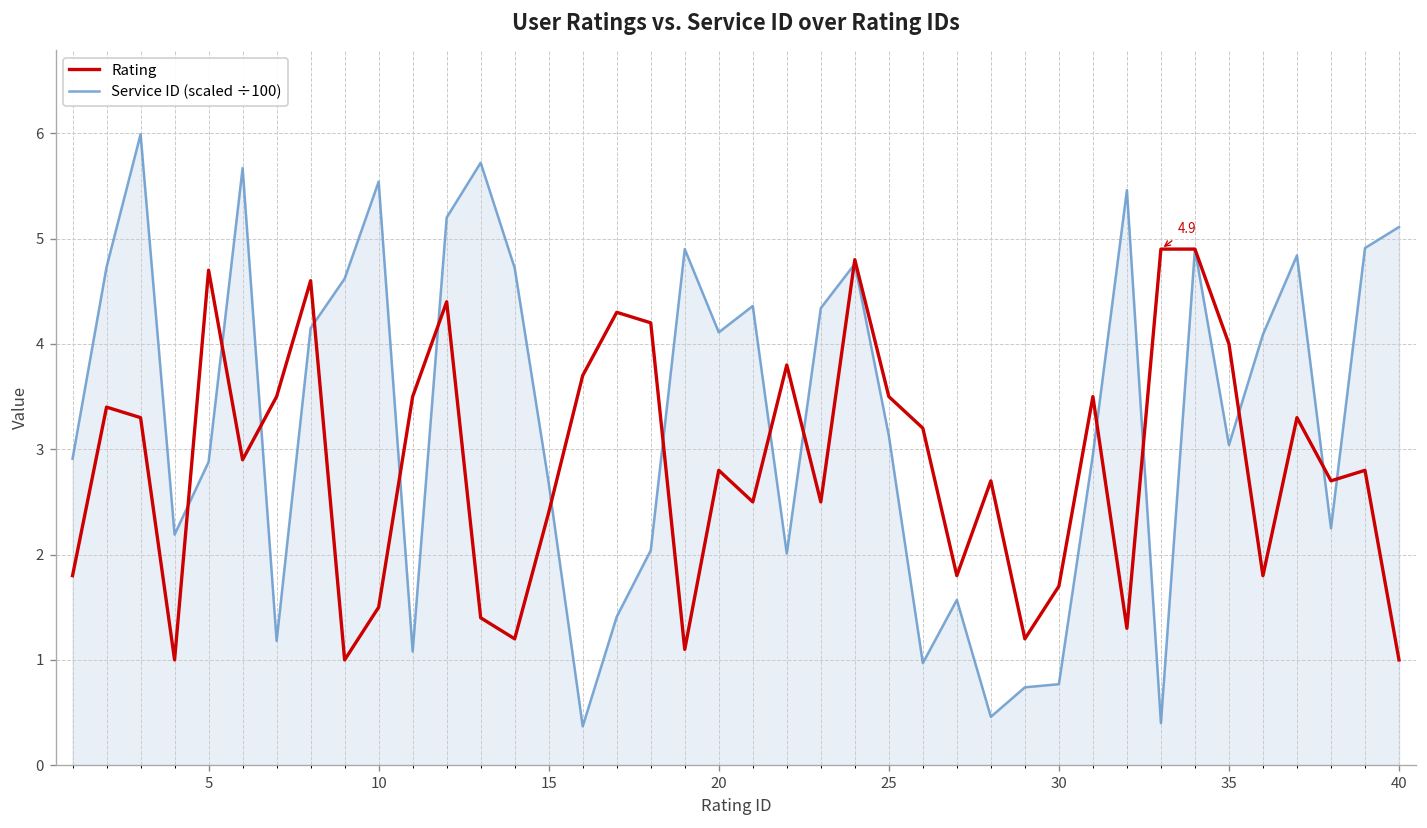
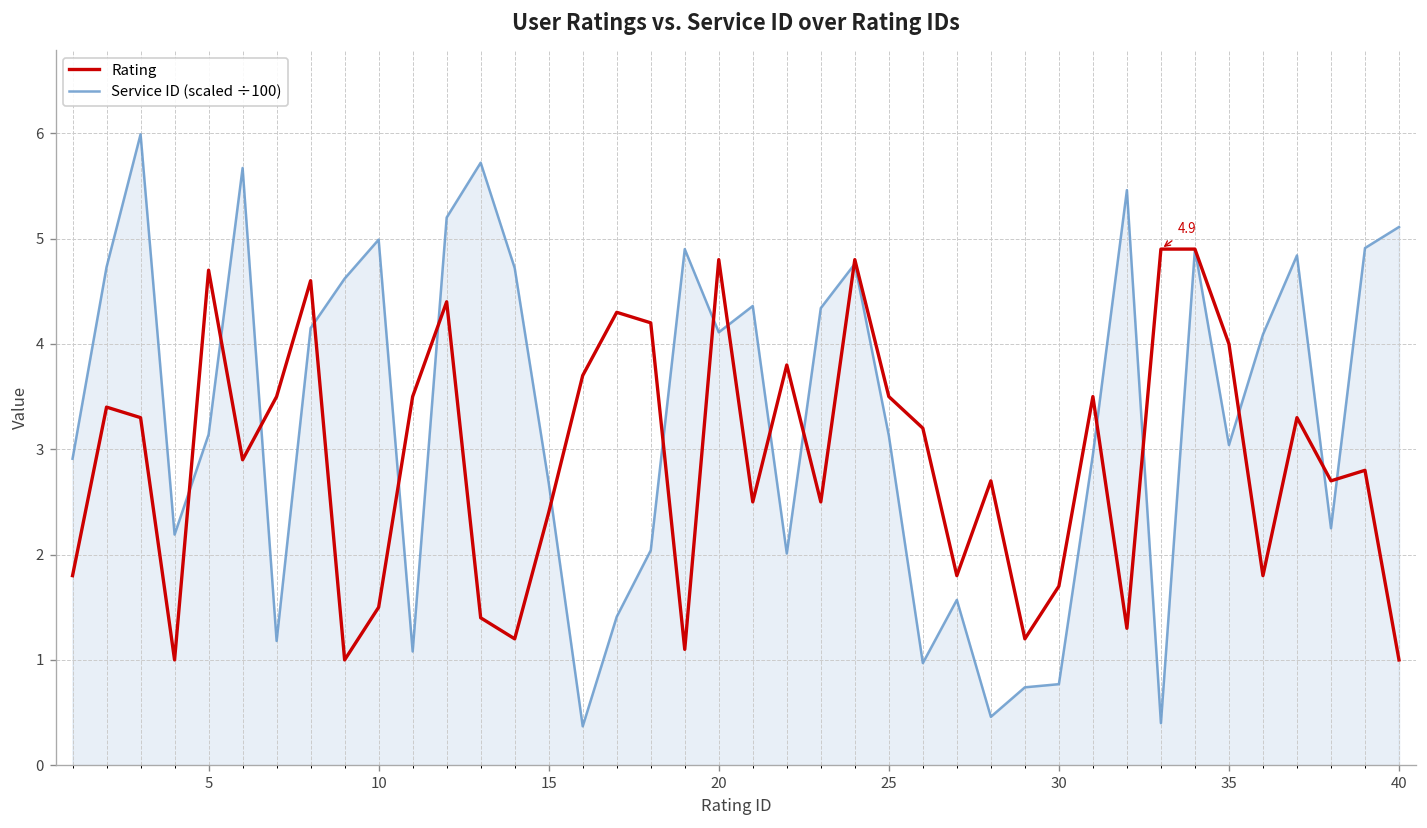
Service ID (scaled ÷100), 5: 2.9 -> 3.1
Service ID (scaled ÷100), 10: 5.5 -> 5.0
Rating, 20: 2.8 -> 4.8
